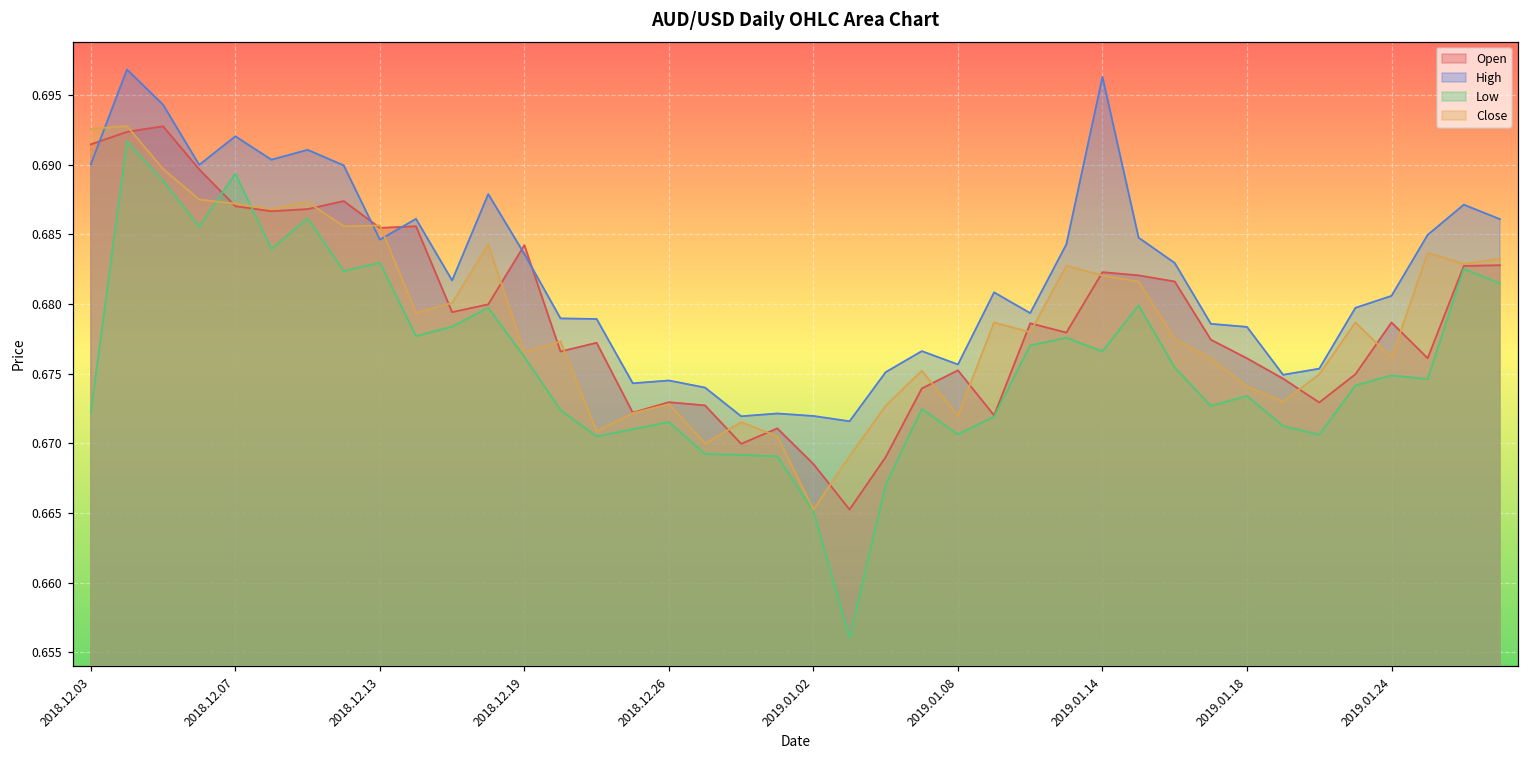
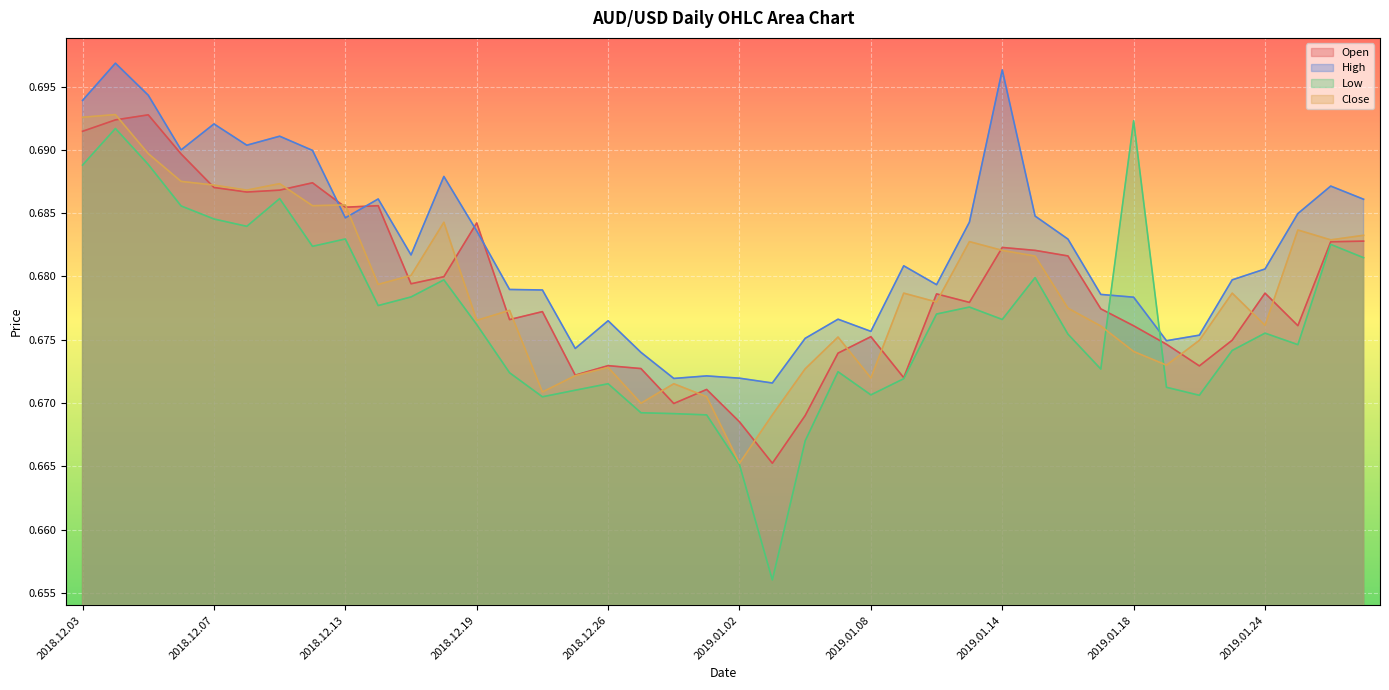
High, 2018.12.03: 0.6900 -> 0.6939
Low, 2018.12.03: 0.6722 -> 0.6888
Low, 2018.12.07: 0.6894 -> 0.6845
High, 2018.12.26: 0.6745 -> 0.6765
Low, 2019.01.18: 0.6734 -> 0.6923
Low, 2019.01.24: 0.6749 -> 0.6755
